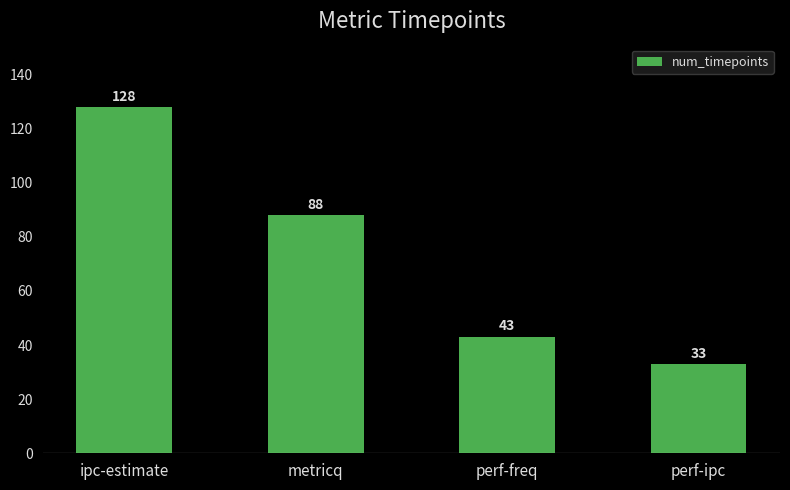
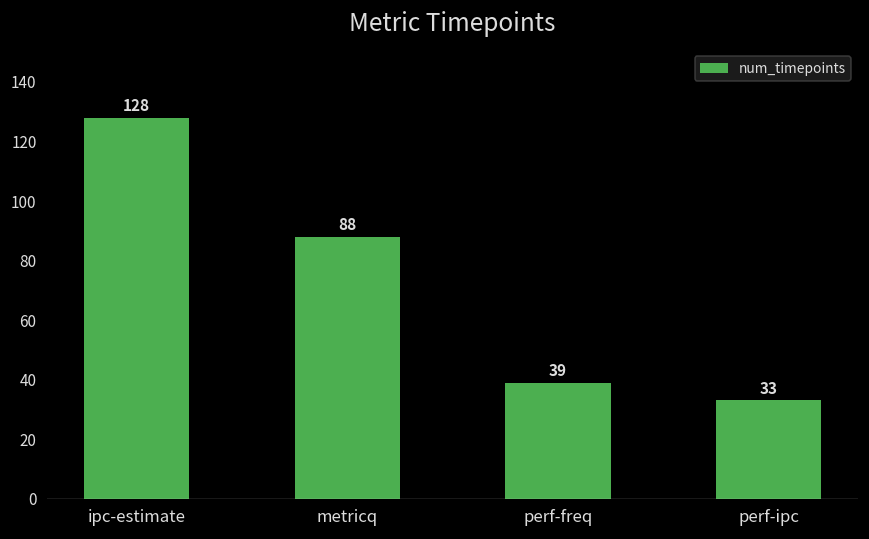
perf-freq: 43 -> 39
